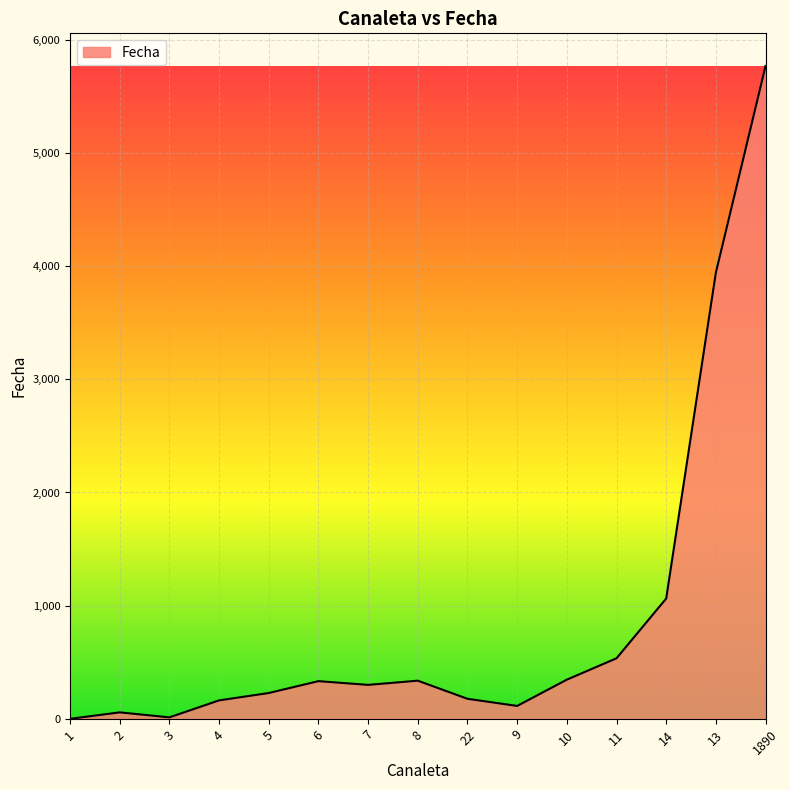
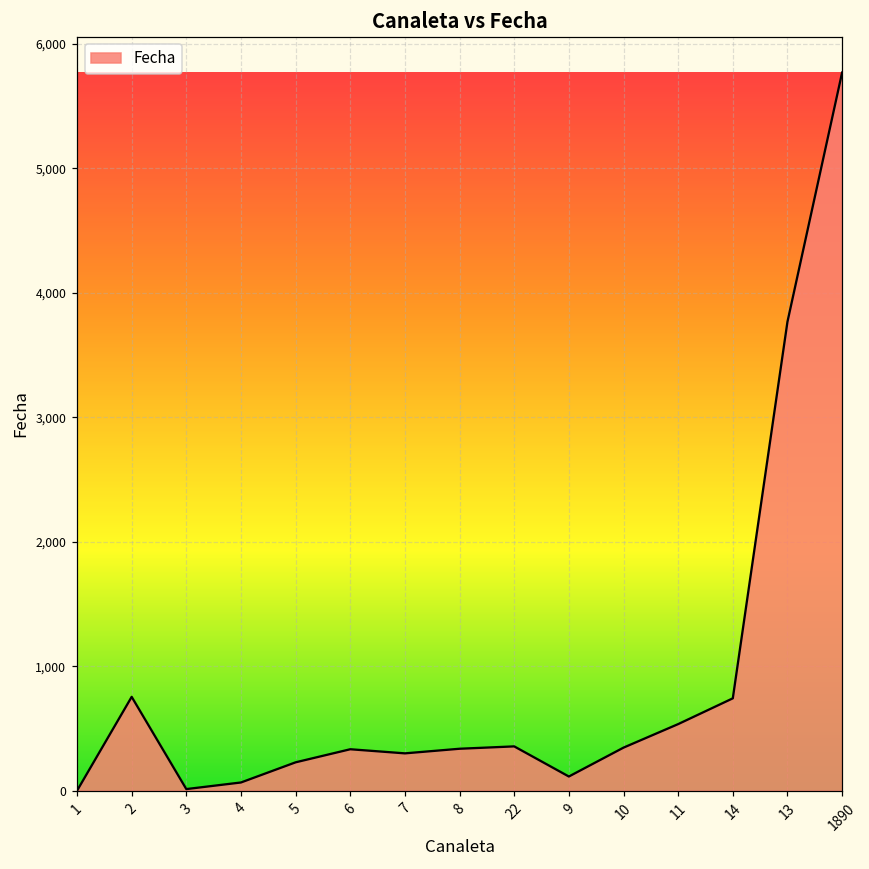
2: 60 -> 750
4: 160 -> 70
22: 180 -> 360
14: 1,060 -> 740
13: 3,940 -> 3,770
